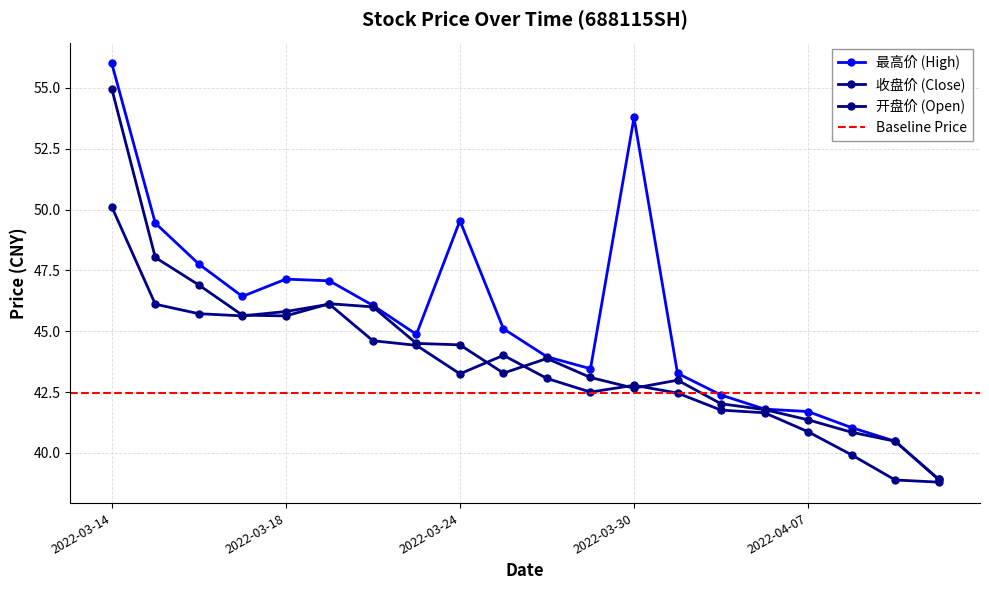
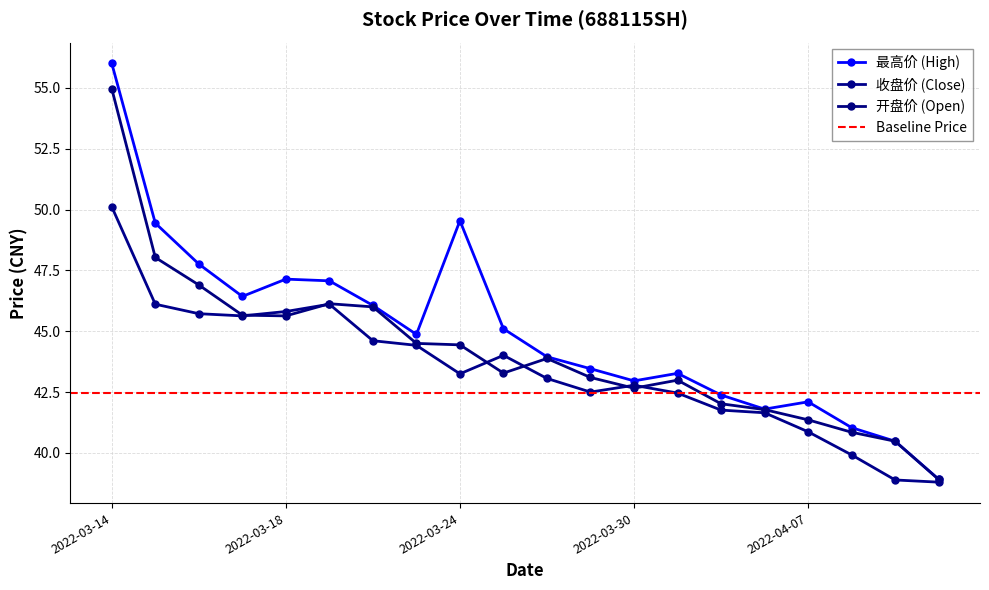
最高价 (High), 2022-03-30: 53.8 -> 43.0
最高价 (High), 2022-04-07: 41.7 -> 42.1
